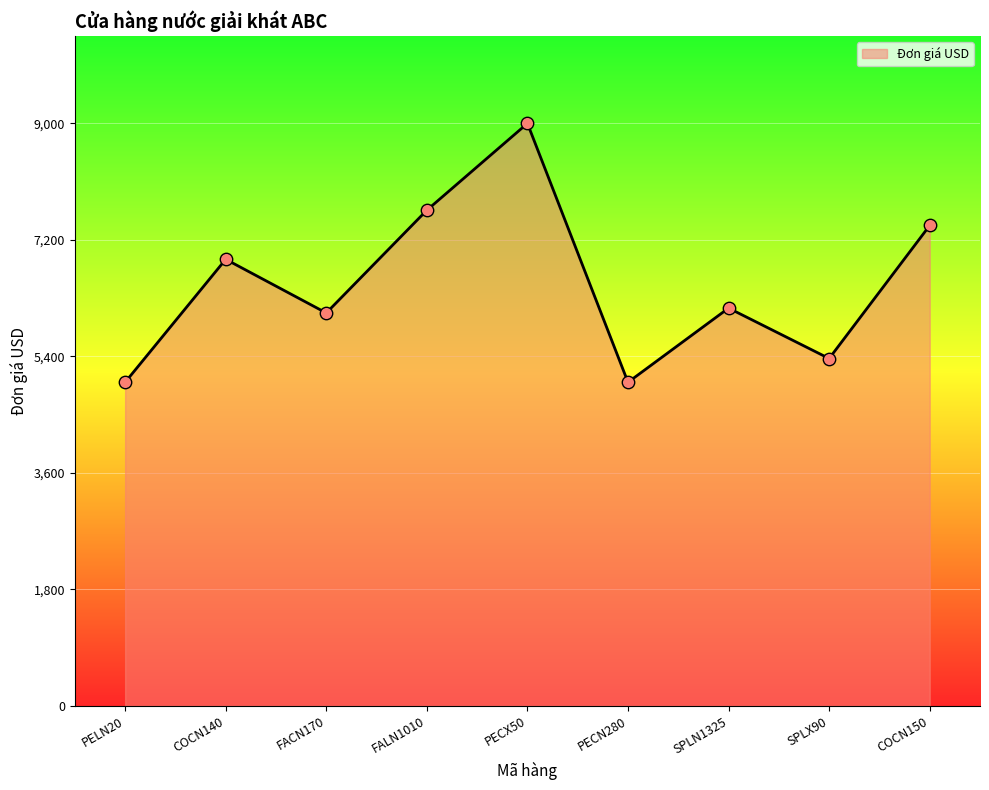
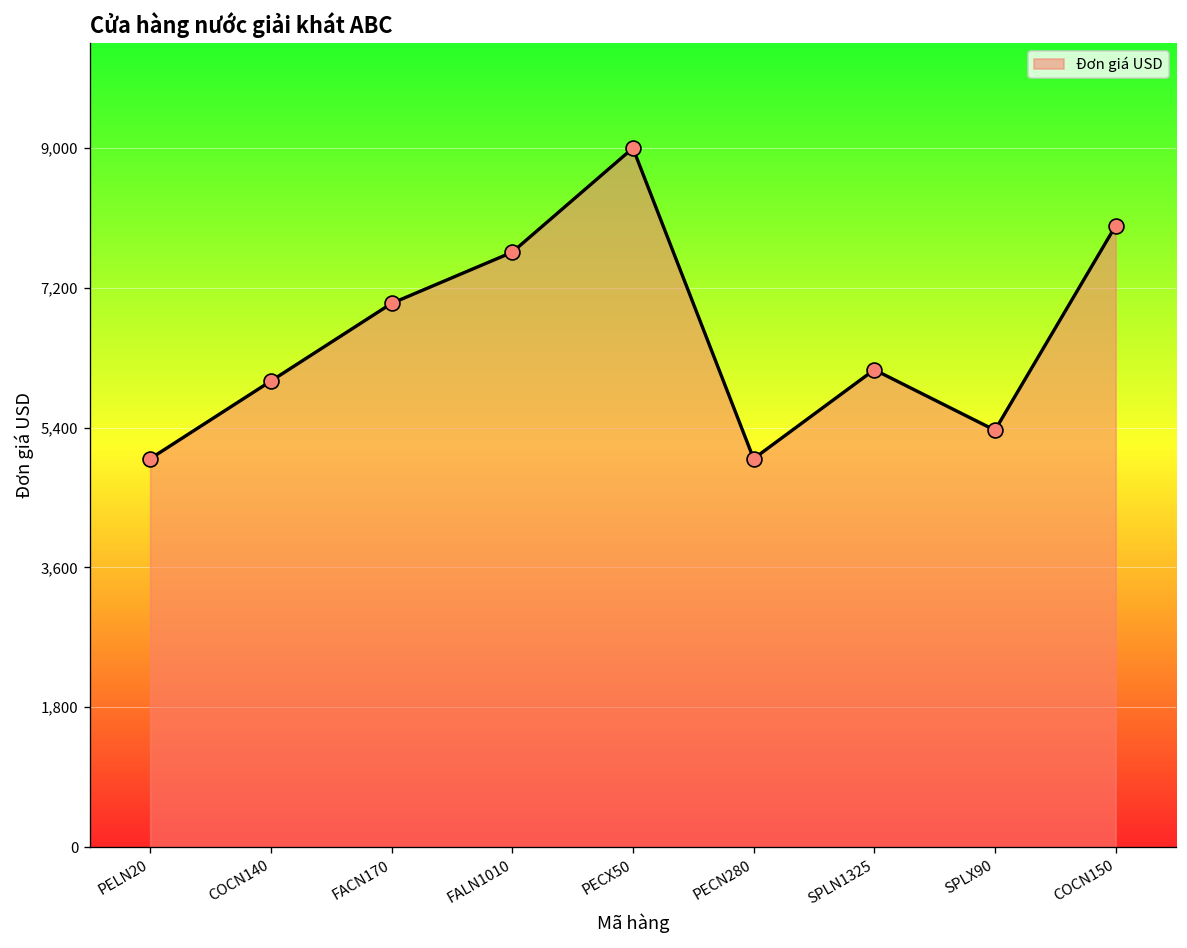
COCN140: 6,900 -> 6,000
FACN170: 6,100 -> 7,000
COCN150: 7,400 -> 8,000
